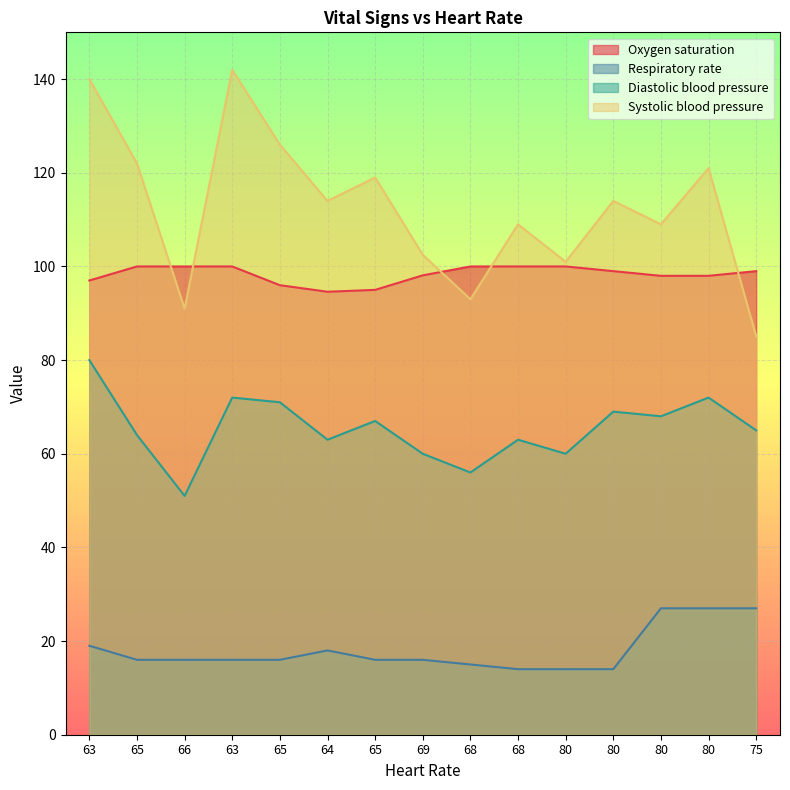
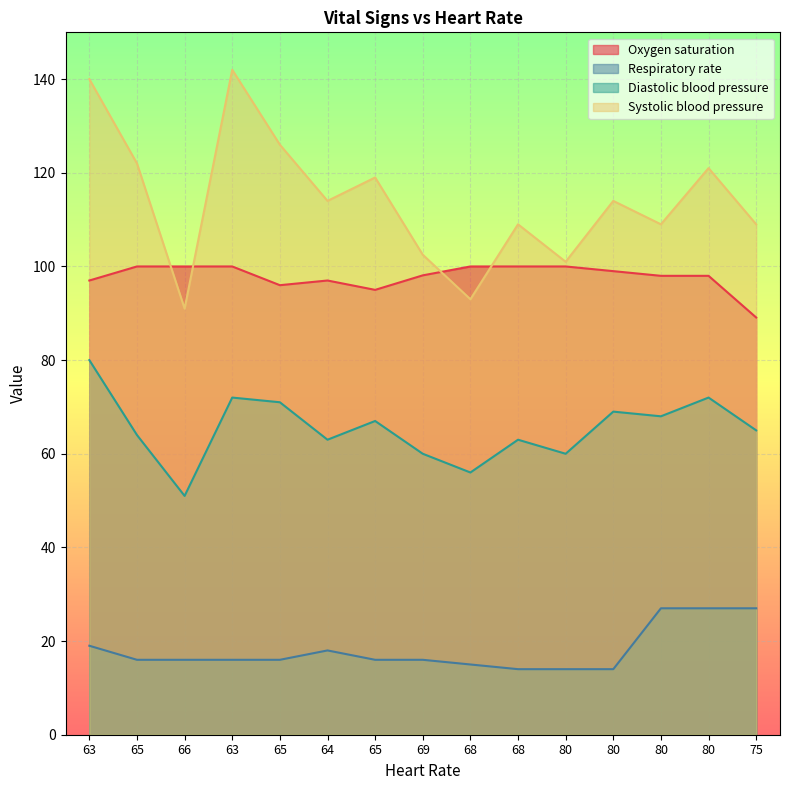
Oxygen saturation, 64: 95 -> 97
Oxygen saturation, 75: 99 -> 89
Systolic blood pressure, 75: 85 -> 109
